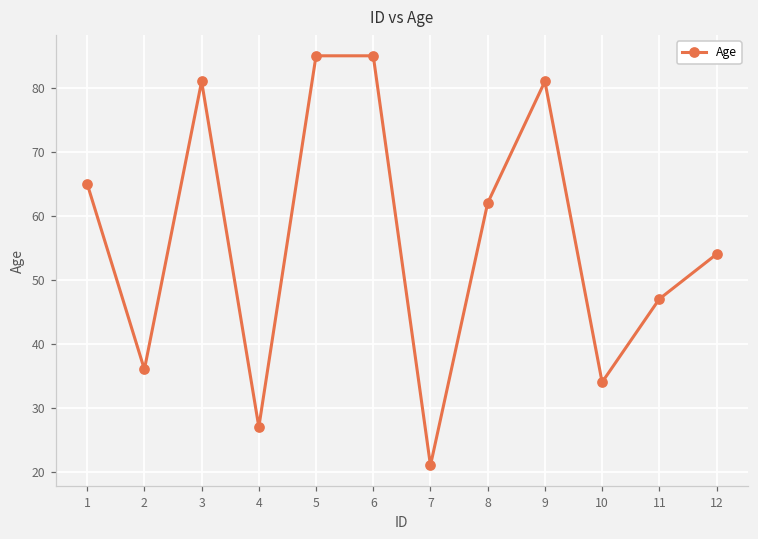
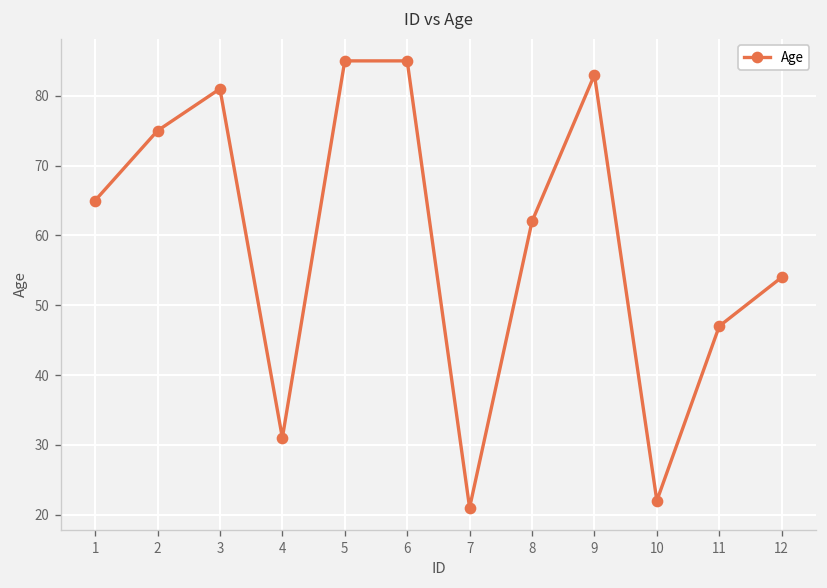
2: 36 -> 75
4: 27 -> 31
9: 81 -> 83
10: 34 -> 22
